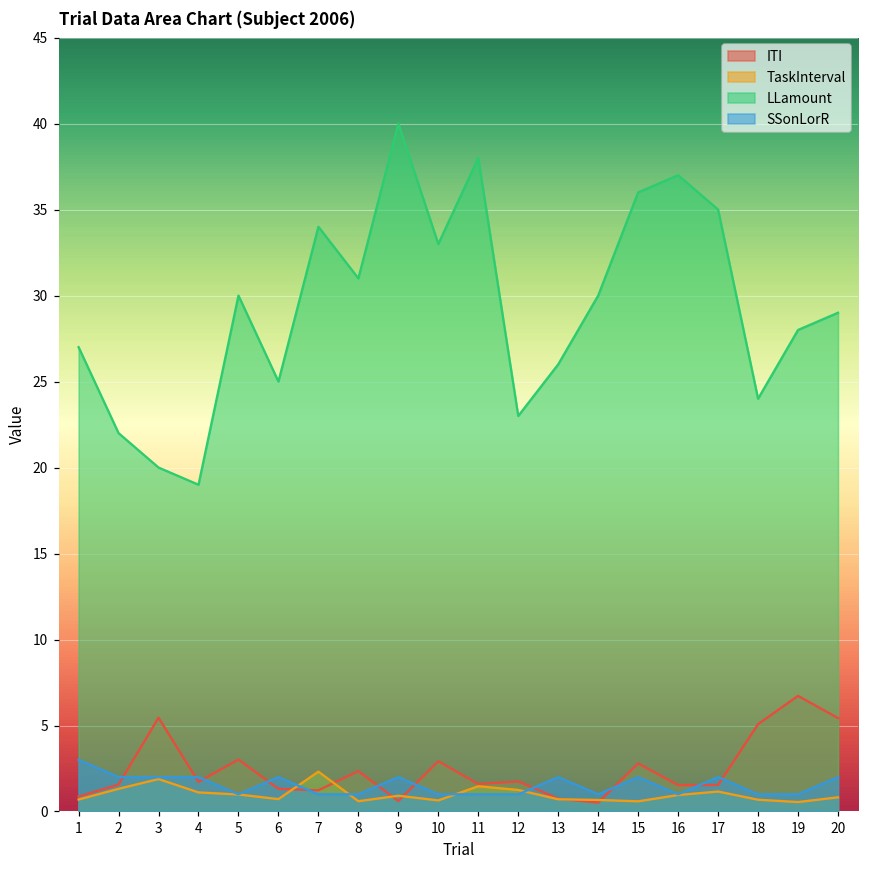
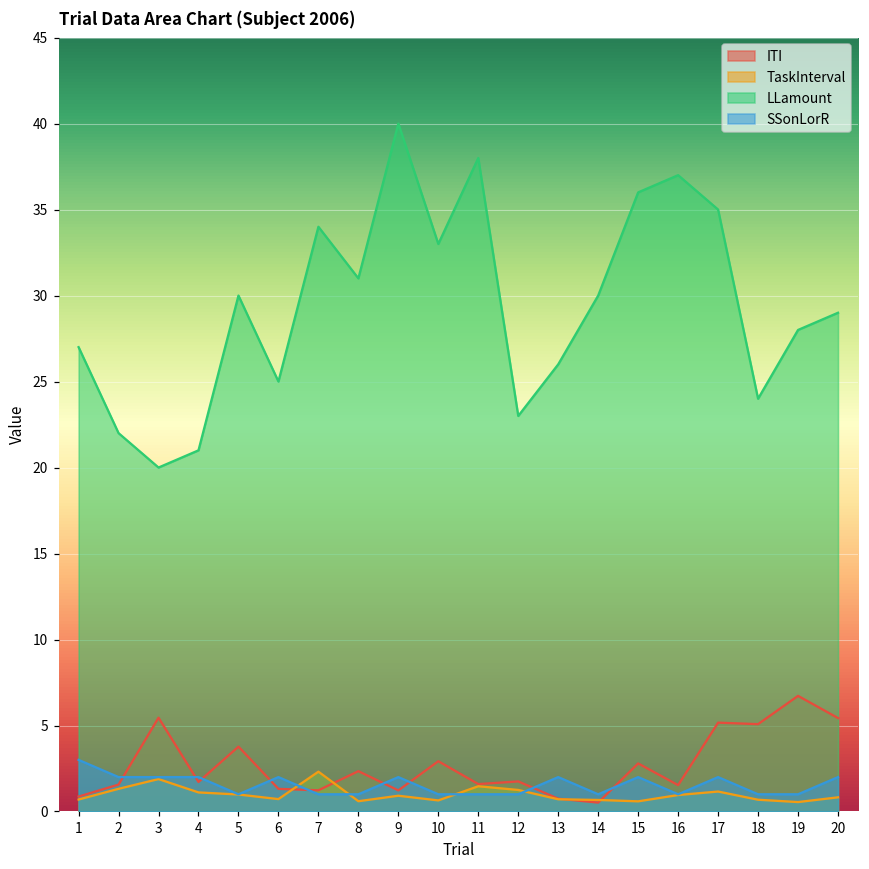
LLamount, 4: 19 -> 21
ITI, 5: 3.0 -> 3.8
ITI, 9: 0.6 -> 1.2
ITI, 17: 1.5 -> 5.2
